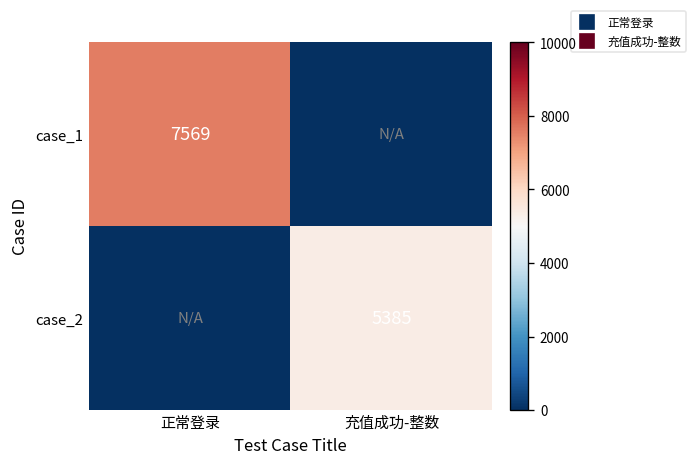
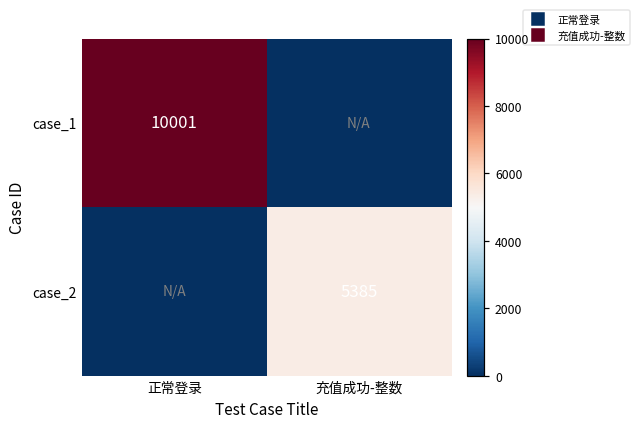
case_1, 正常登录: 7569 -> 10001
